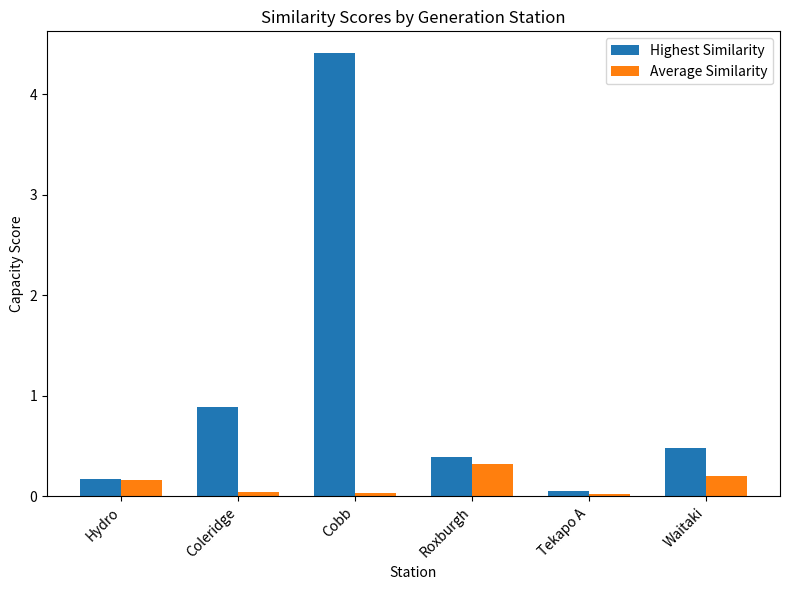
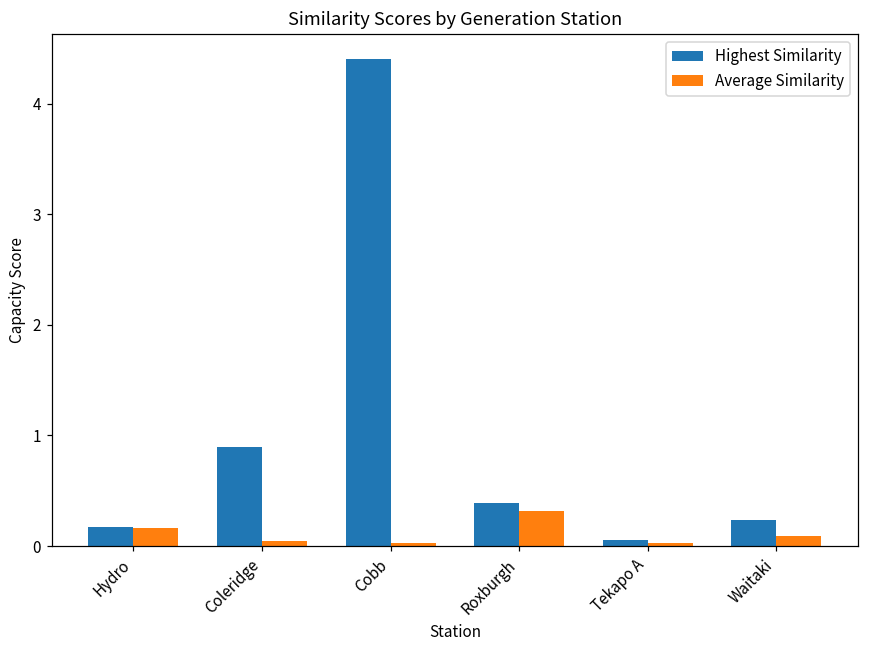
Highest Similarity, Waitaki: 0.49 -> 0.23
Average Similarity, Waitaki: 0.20 -> 0.09
